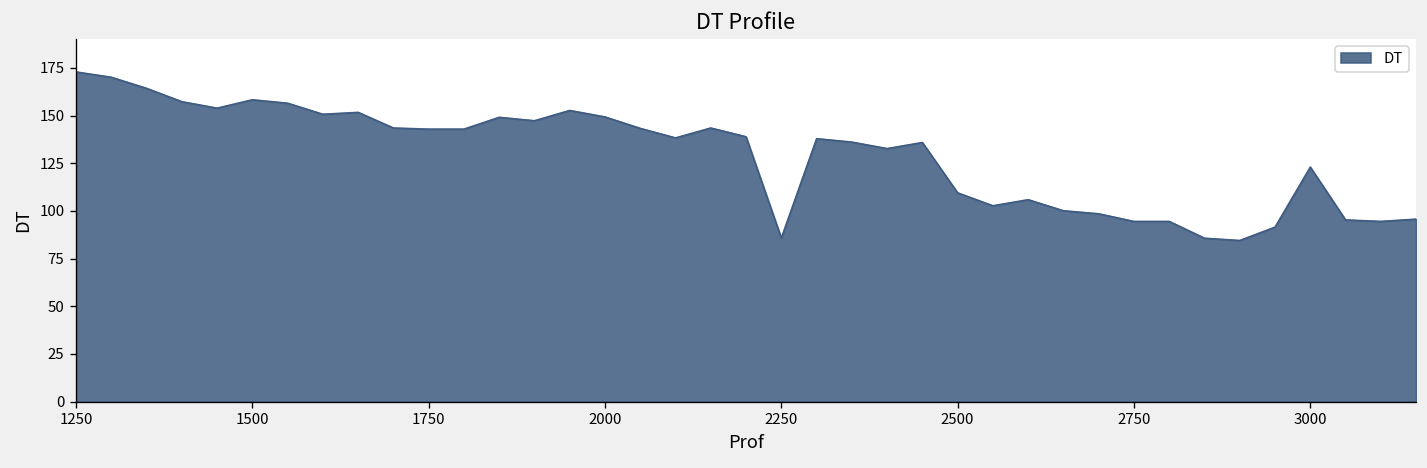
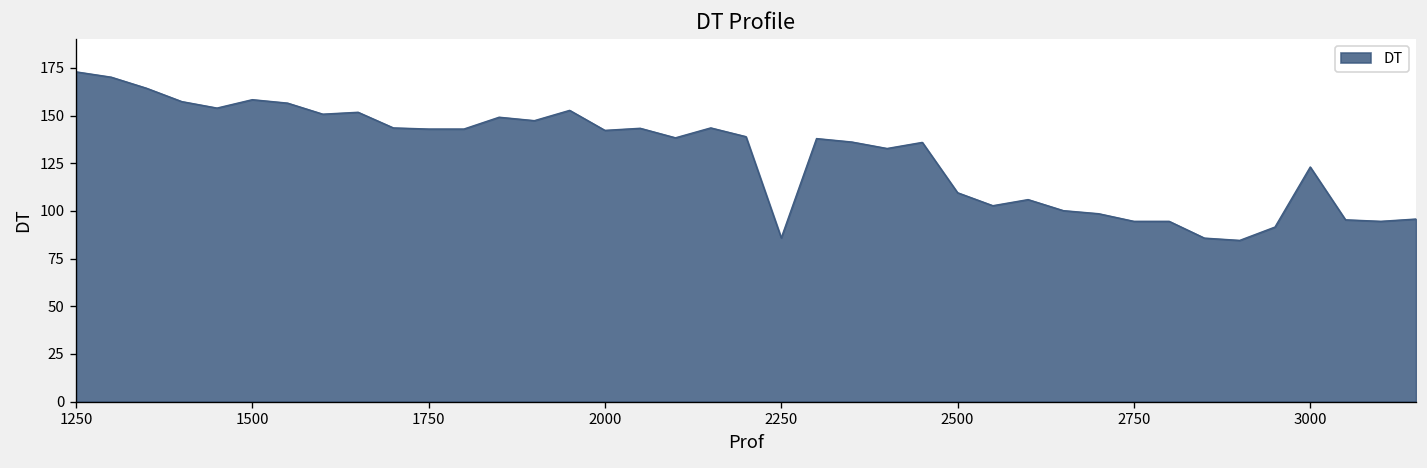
2000: 149 -> 142
